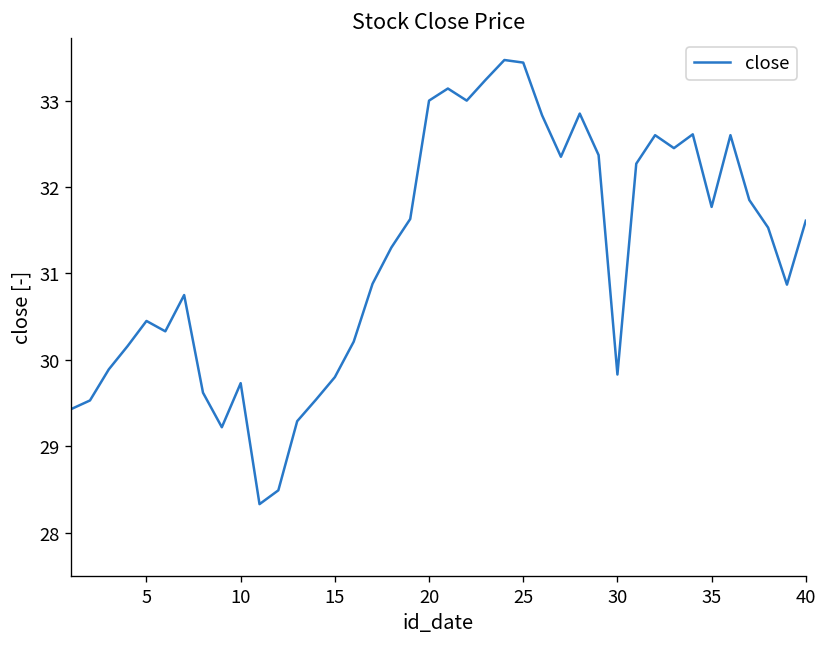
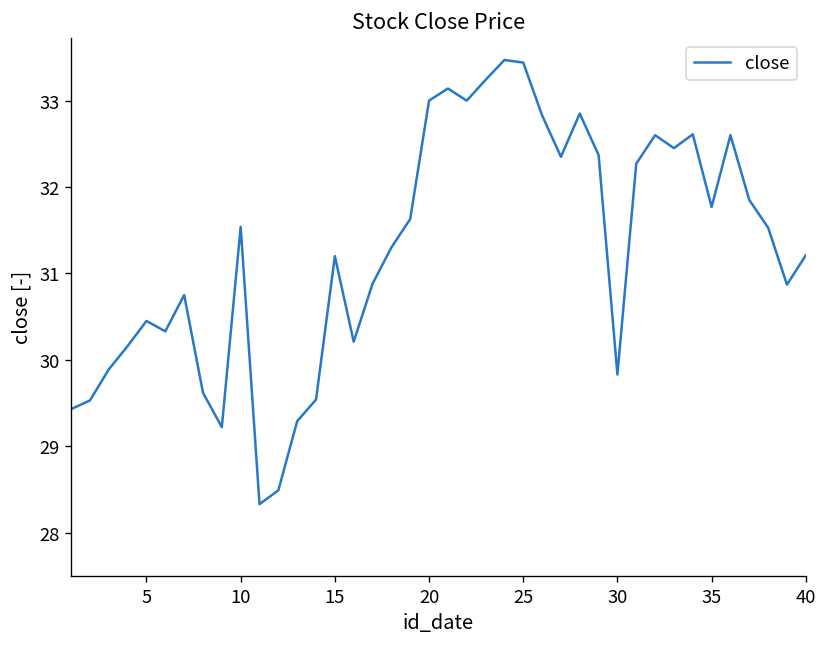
10: 29.7 -> 31.5
15: 29.8 -> 31.2
40: 31.6 -> 31.2
